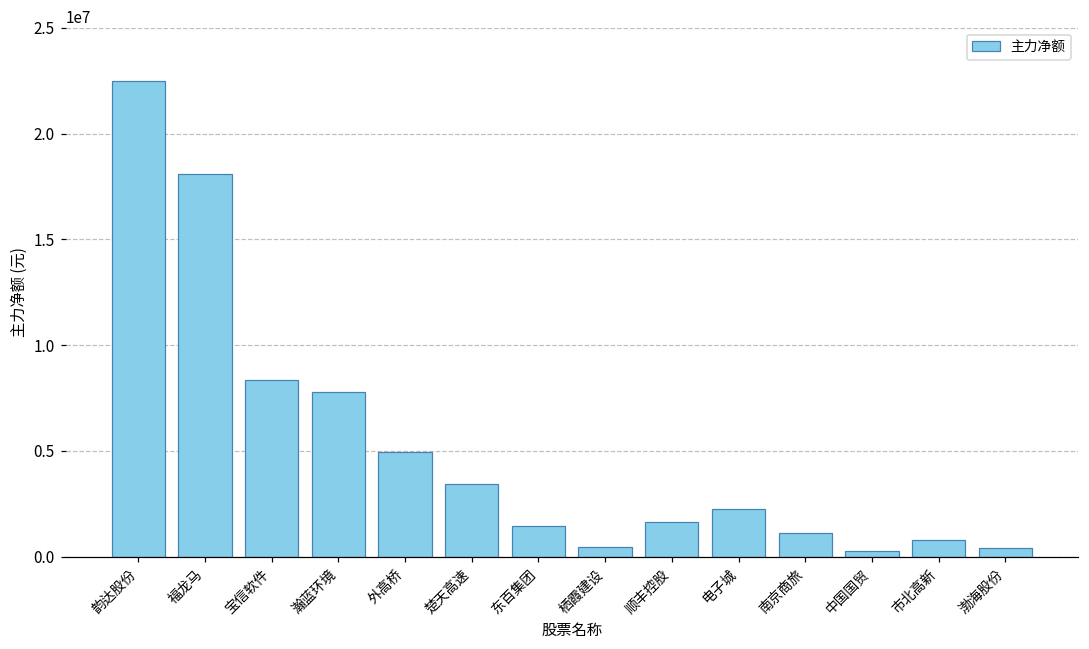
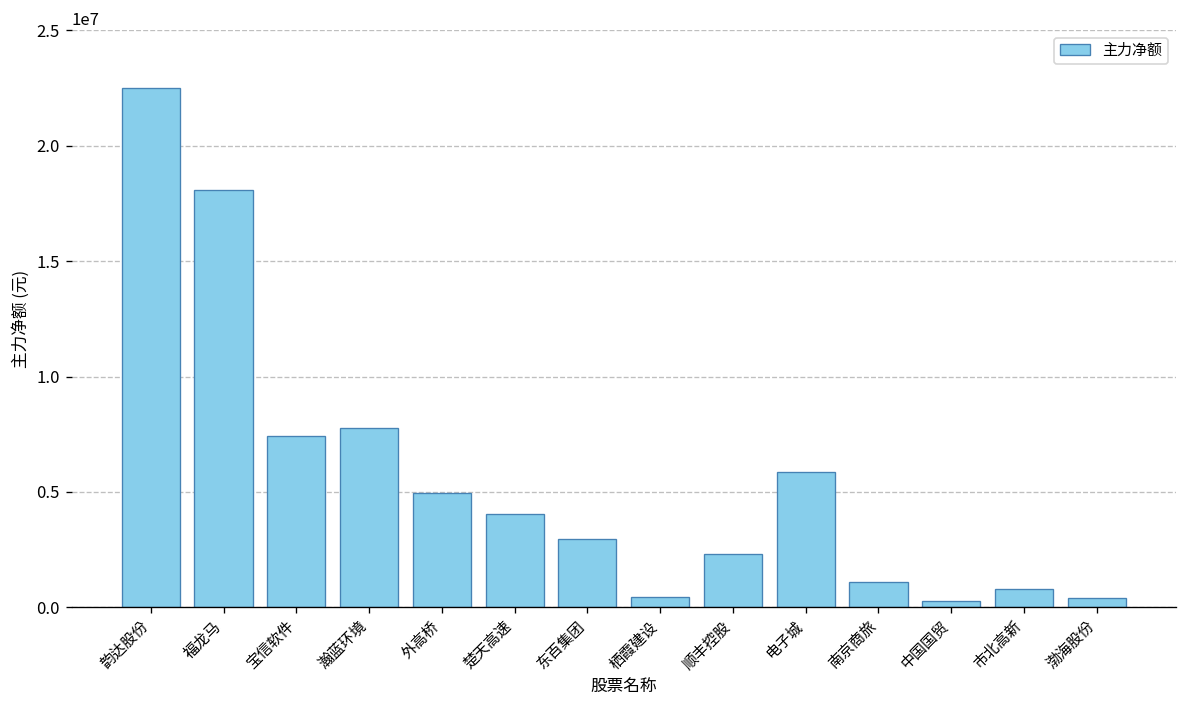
宝信软件: 8400000 -> 7400000
楚天高速: 3400000 -> 4000000
东百集团: 1500000 -> 3000000
顺丰控股: 1600000 -> 2300000
电子城: 2300000 -> 5900000
